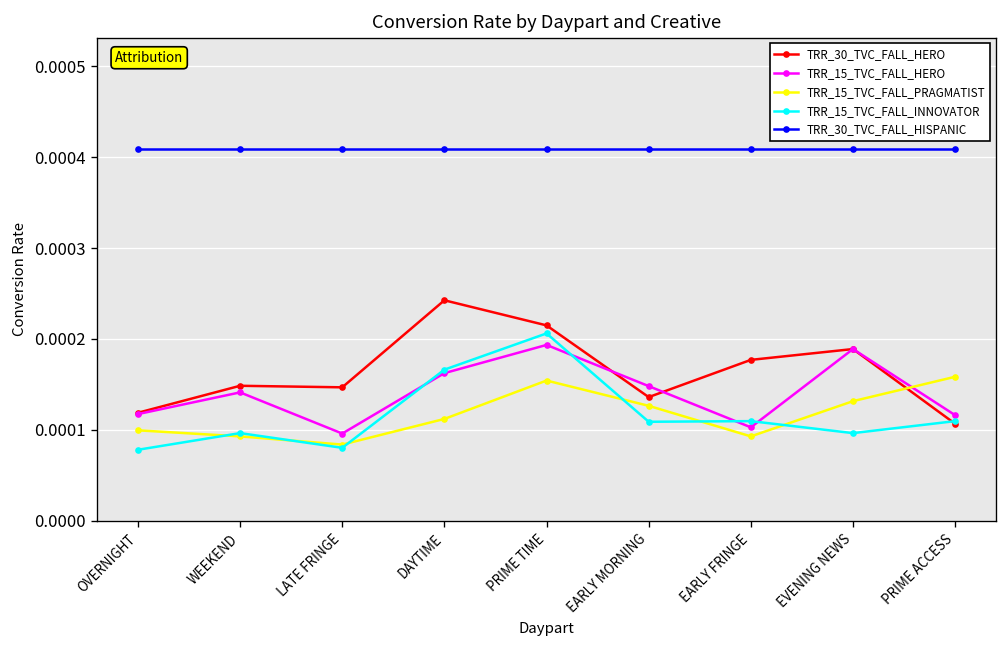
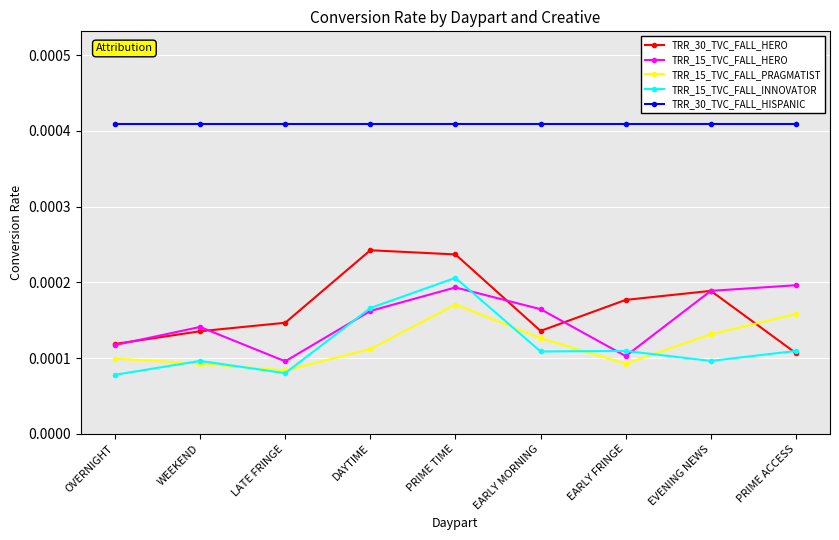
TRR_30_TVC_FALL_HERO, WEEKEND: 0.00015 -> 0.00014
TRR_30_TVC_FALL_HERO, PRIME TIME: 0.00021 -> 0.00024
TRR_15_TVC_FALL_PRAGMATIST, PRIME TIME: 0.00015 -> 0.00017
TRR_15_TVC_FALL_HERO, EARLY MORNING: 0.00015 -> 0.00016
TRR_15_TVC_FALL_HERO, PRIME ACCESS: 0.00012 -> 0.00020
